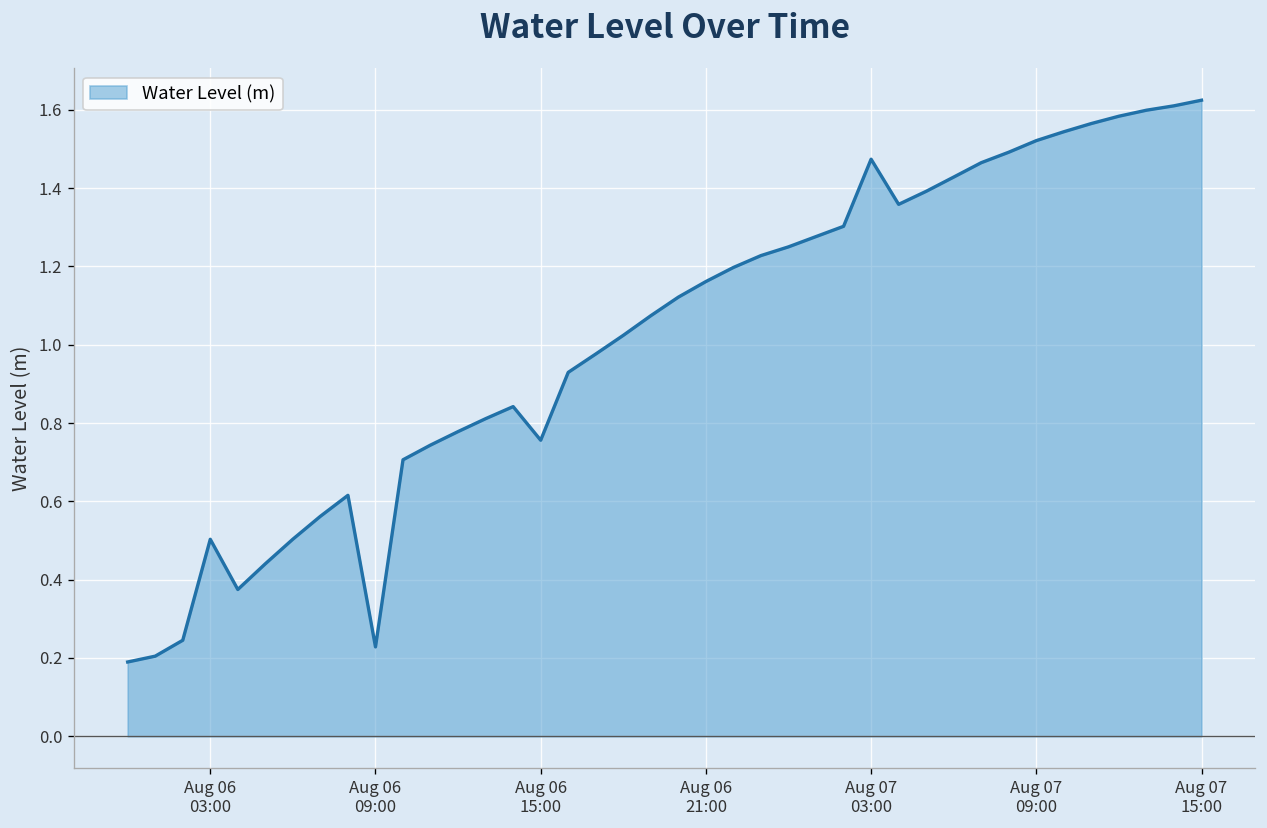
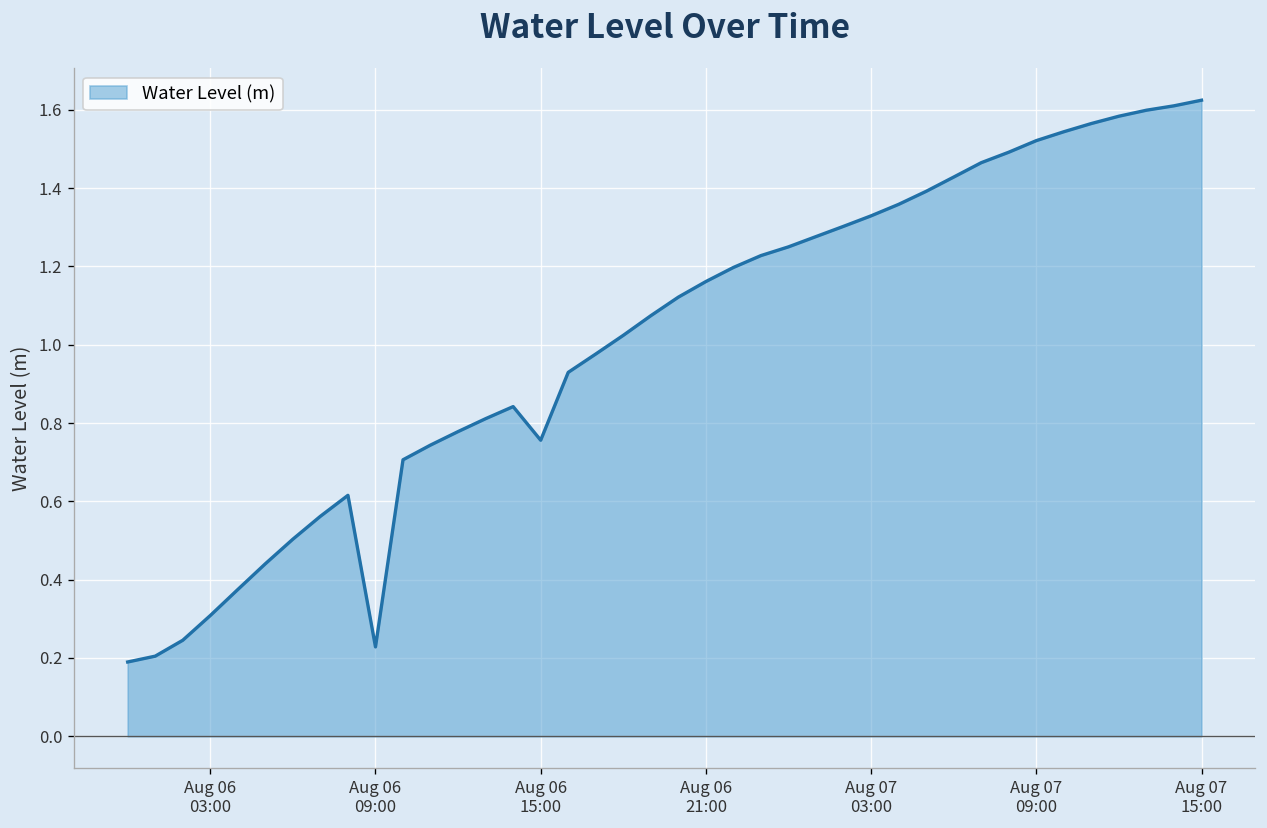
Aug 06 03:00: 0.50 -> 0.31
Aug 07 03:00: 1.47 -> 1.33
